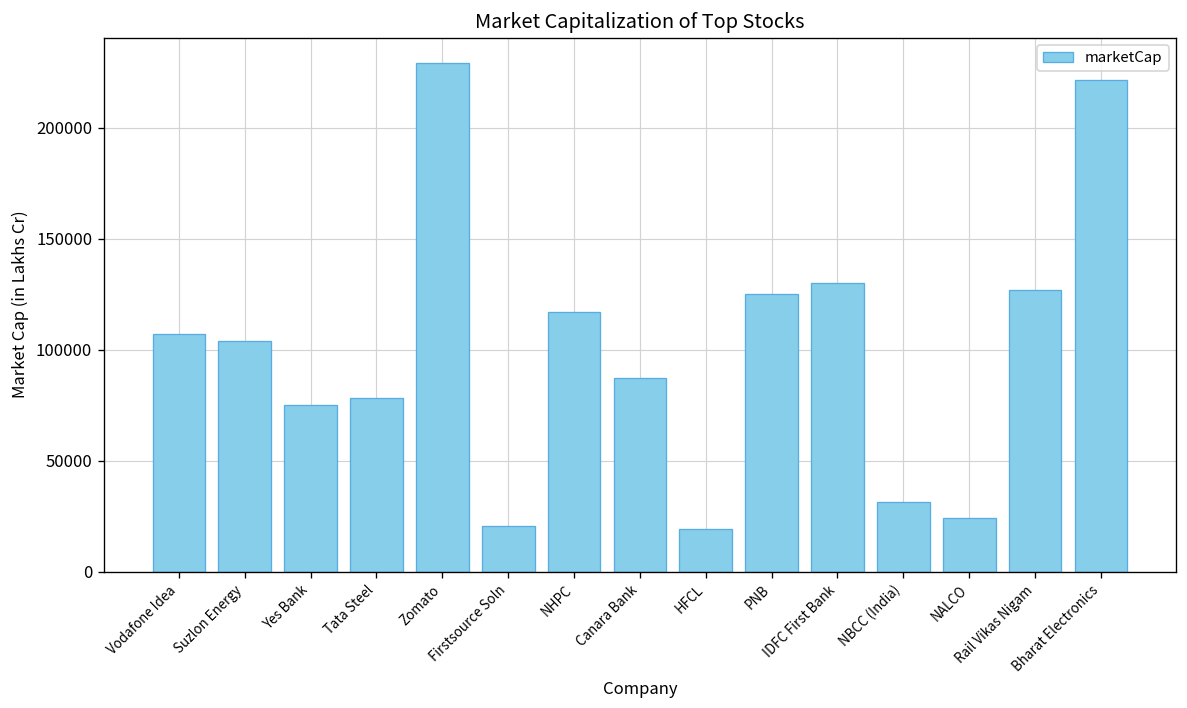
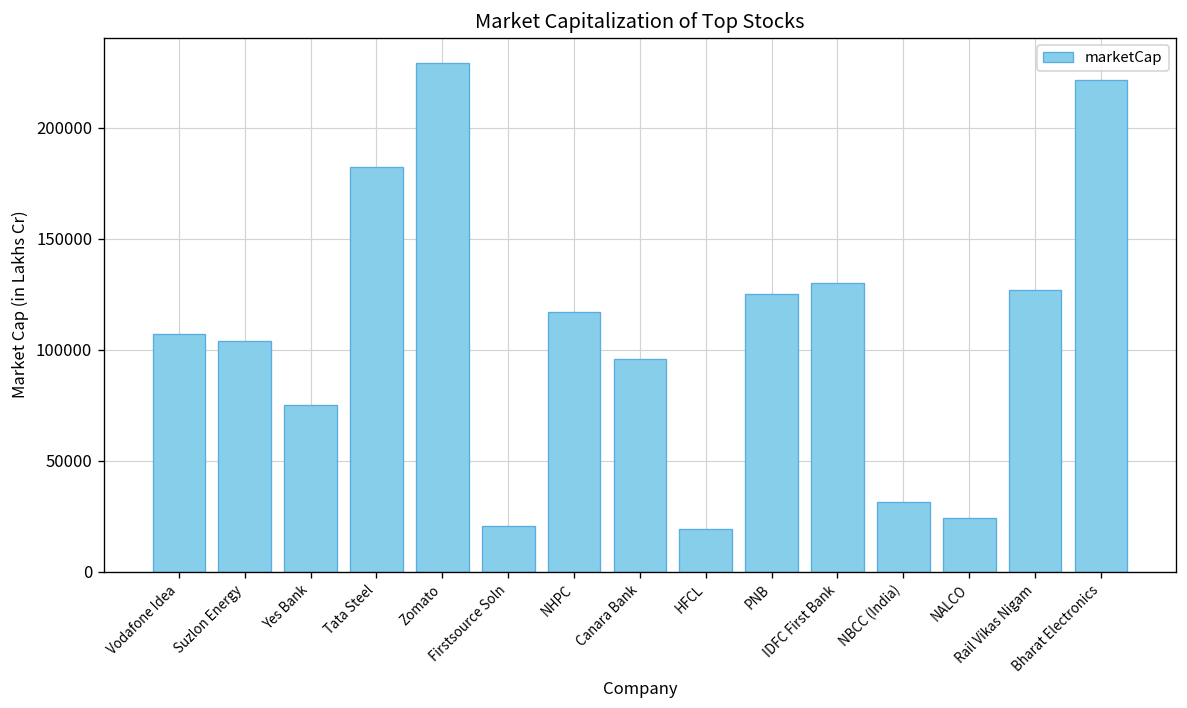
Tata Steel: 78000 -> 183000
Canara Bank: 87000 -> 96000
